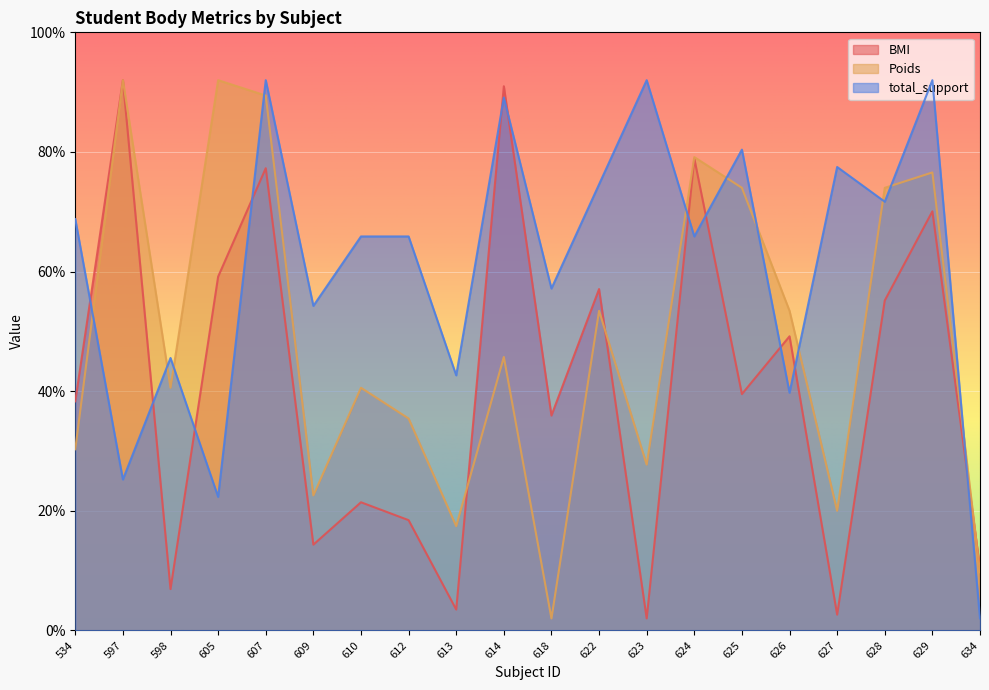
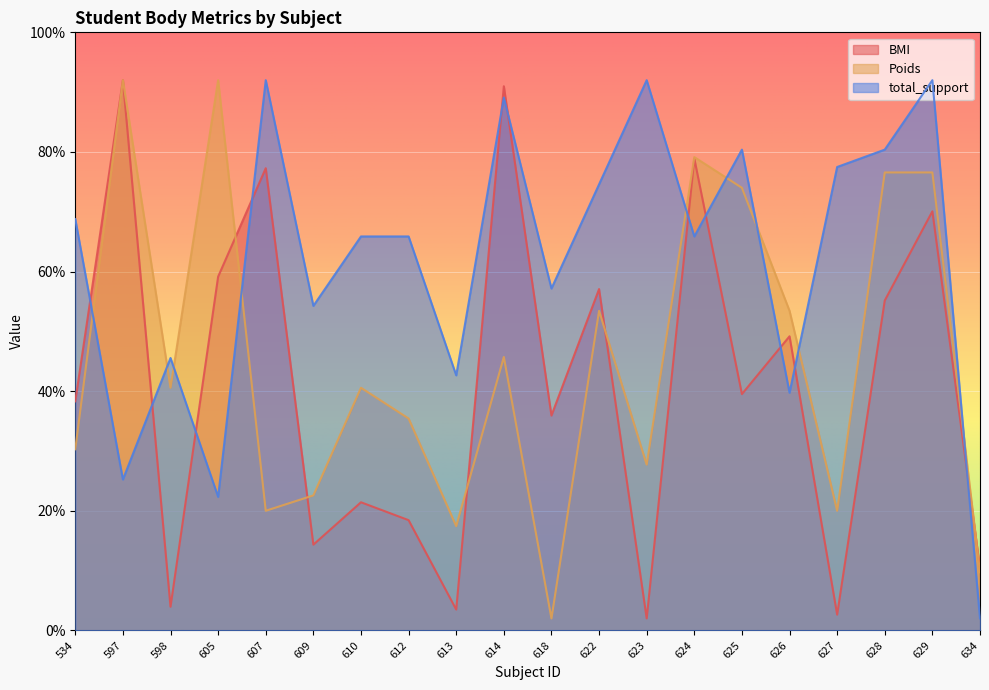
BMI, 598: 7% -> 4%
Poids, 607: 89% -> 20%
Poids, 628: 74% -> 77%
total_support, 628: 72% -> 80%
